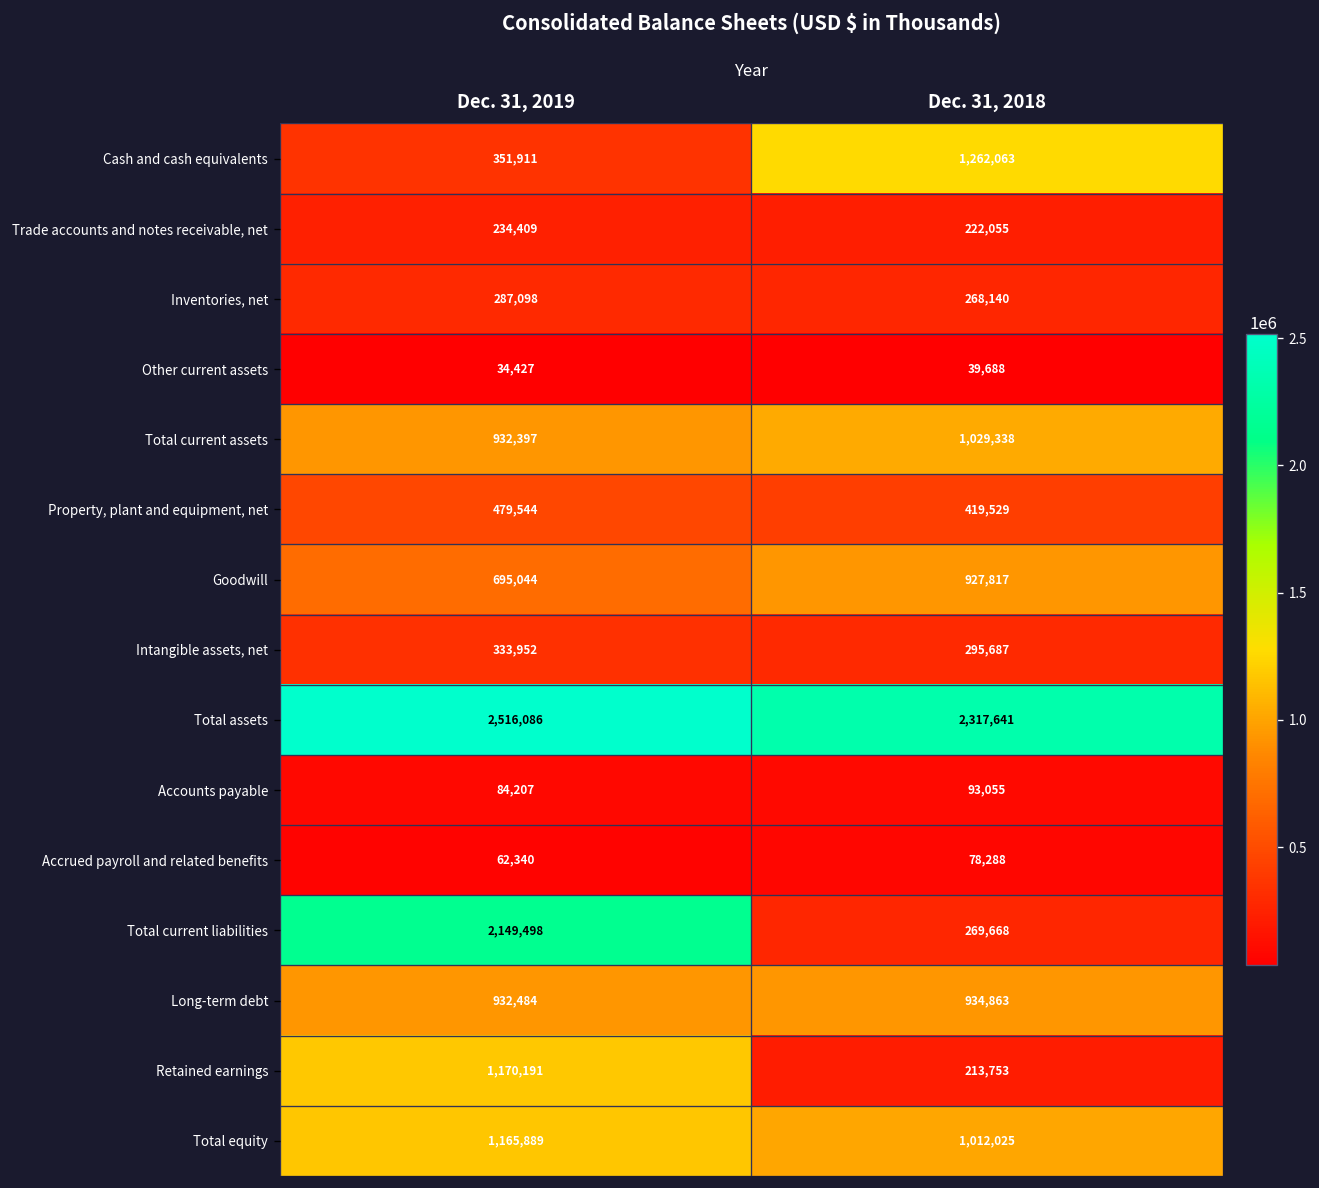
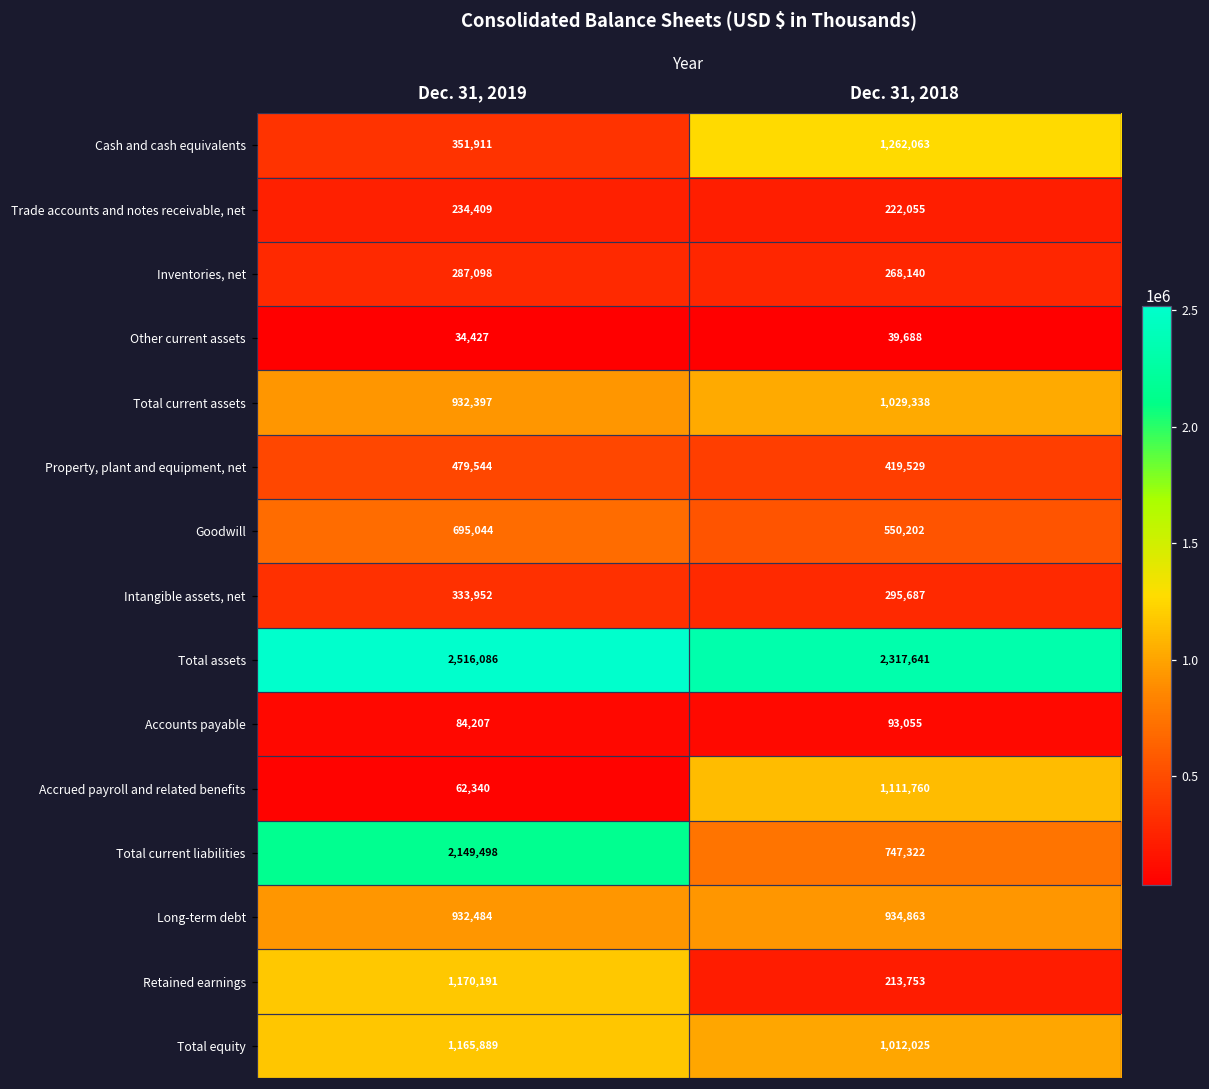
Goodwill, Dec. 31, 2018: 927,817 -> 550,202
Accrued payroll and related benefits, Dec. 31, 2018: 78,288 -> 1,111,760
Total current liabilities, Dec. 31, 2018: 269,668 -> 747,322
